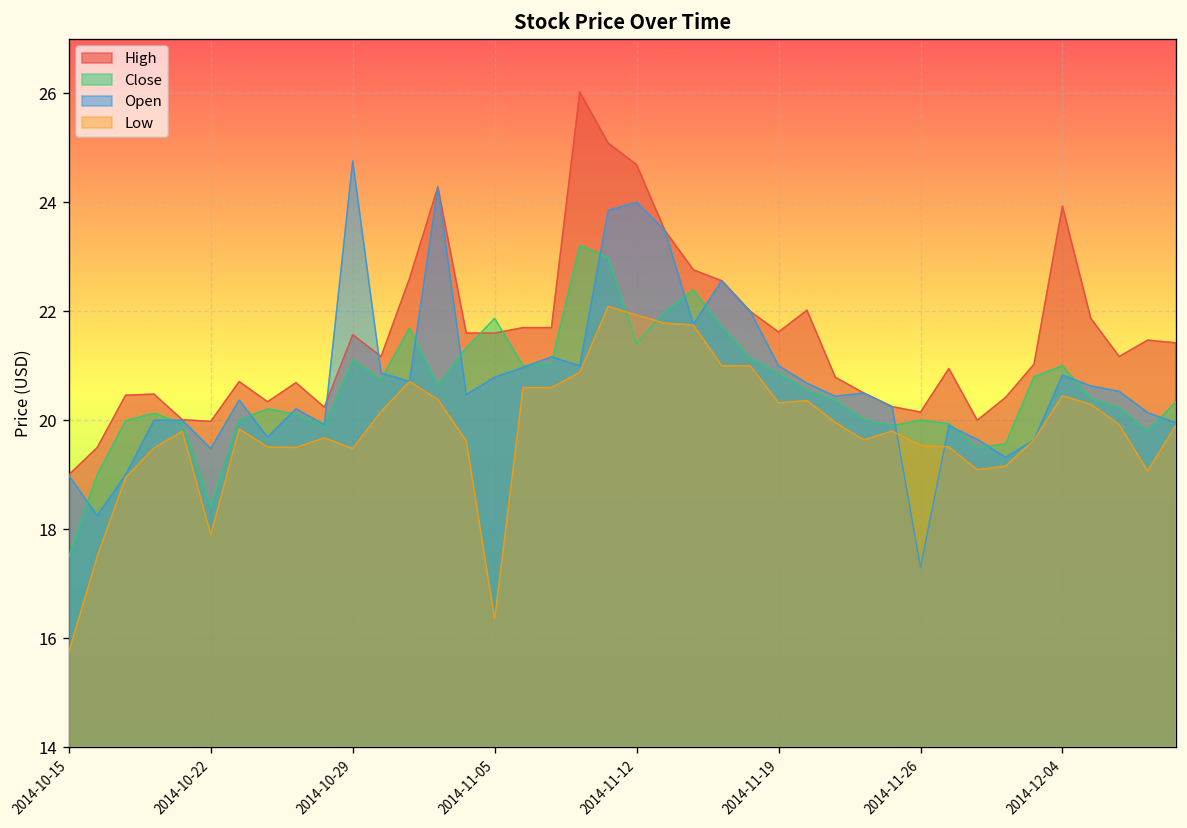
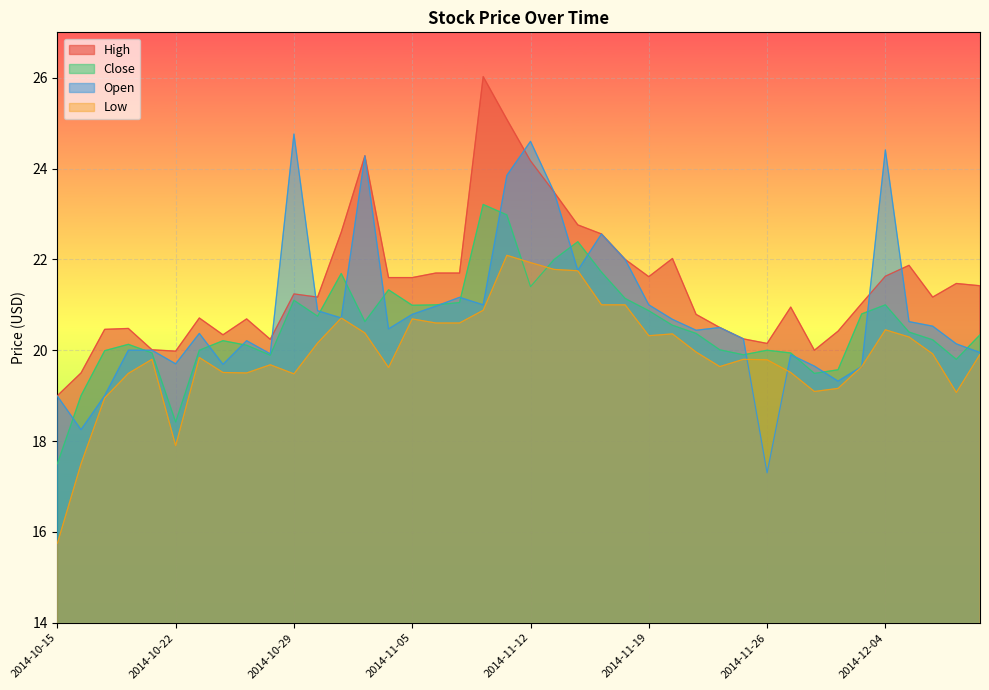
Open, 2014-10-22: 19.5 -> 19.7
High, 2014-10-29: 21.6 -> 21.2
Close, 2014-11-05: 21.9 -> 21.0
Low, 2014-11-05: 16.4 -> 20.7
High, 2014-11-12: 24.7 -> 24.2
Open, 2014-11-12: 24.0 -> 24.6
Low, 2014-11-26: 19.5 -> 19.8
High, 2014-12-04: 23.9 -> 21.6
Open, 2014-12-04: 20.8 -> 24.4
